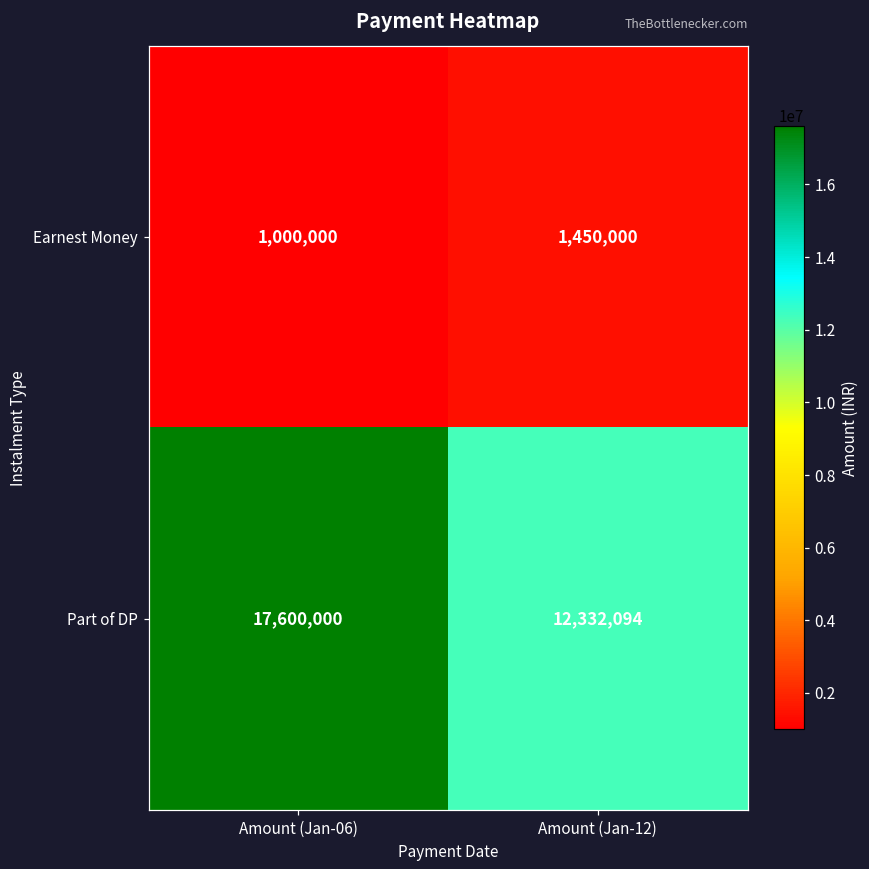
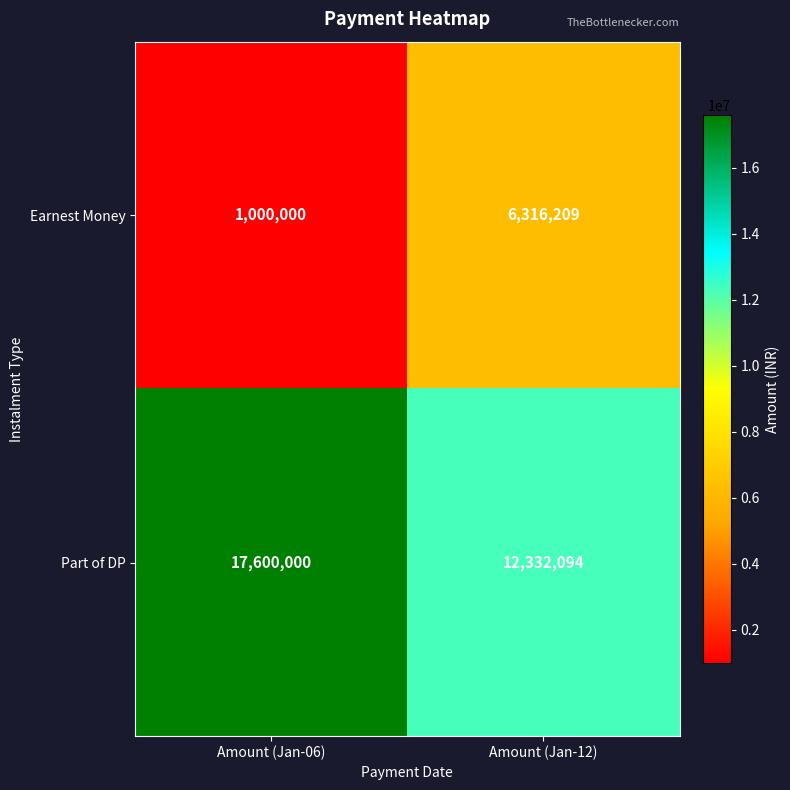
Earnest Money, Amount (Jan-12): 1,450,000 -> 6,316,209
